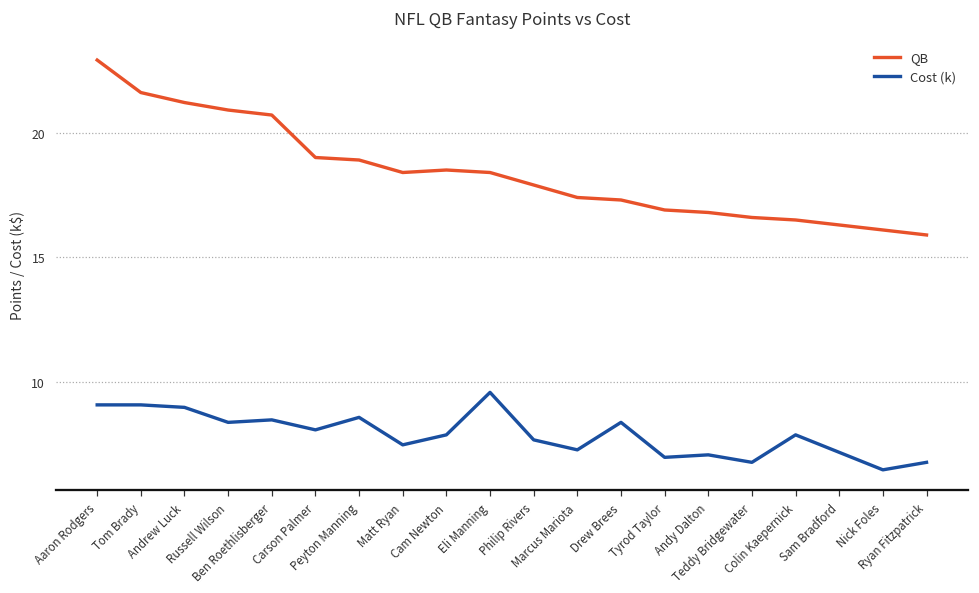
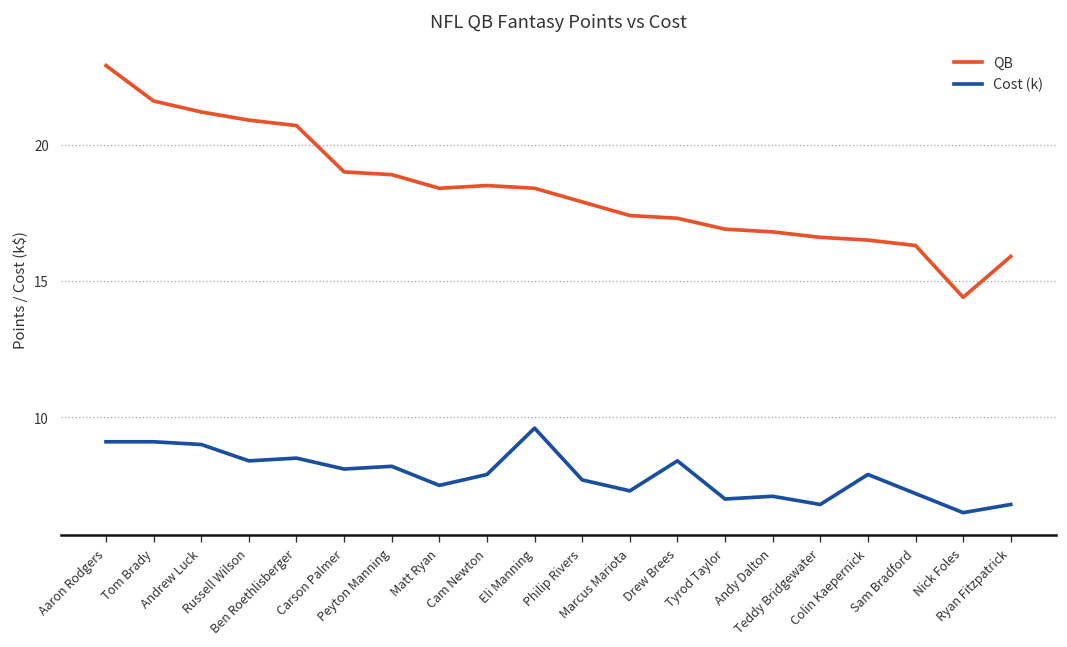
Cost (k), Peyton Manning: 8.6 -> 8.2
QB, Nick Foles: 16.1 -> 14.4
